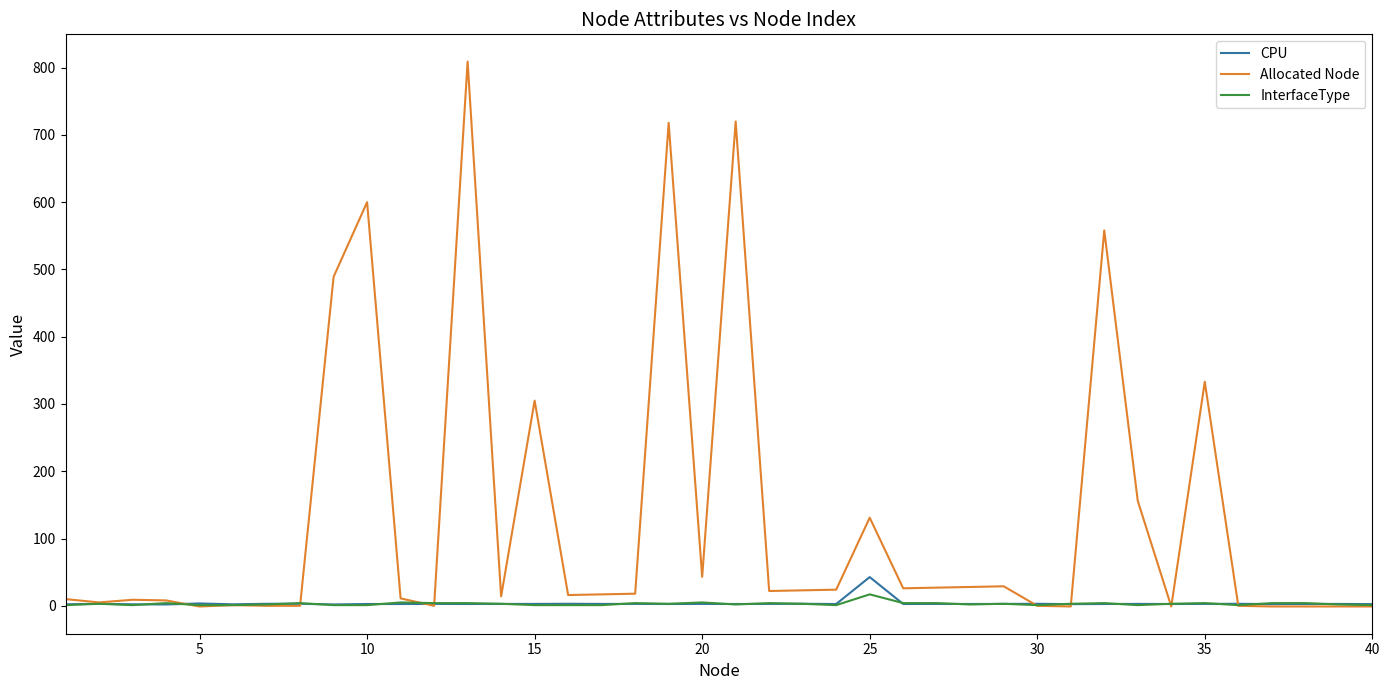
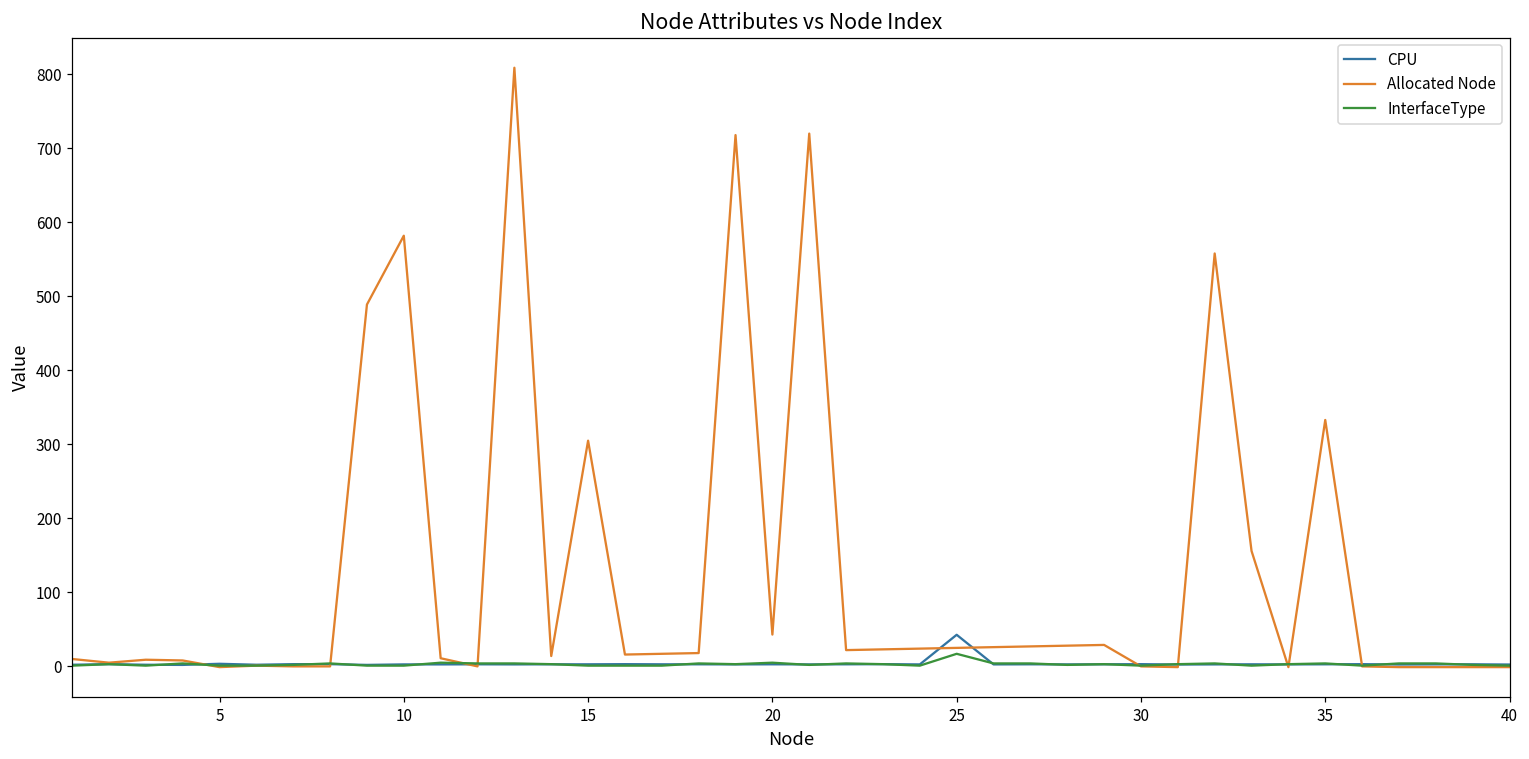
Allocated Node, 10: 600 -> 580
Allocated Node, 25: 130 -> 30
